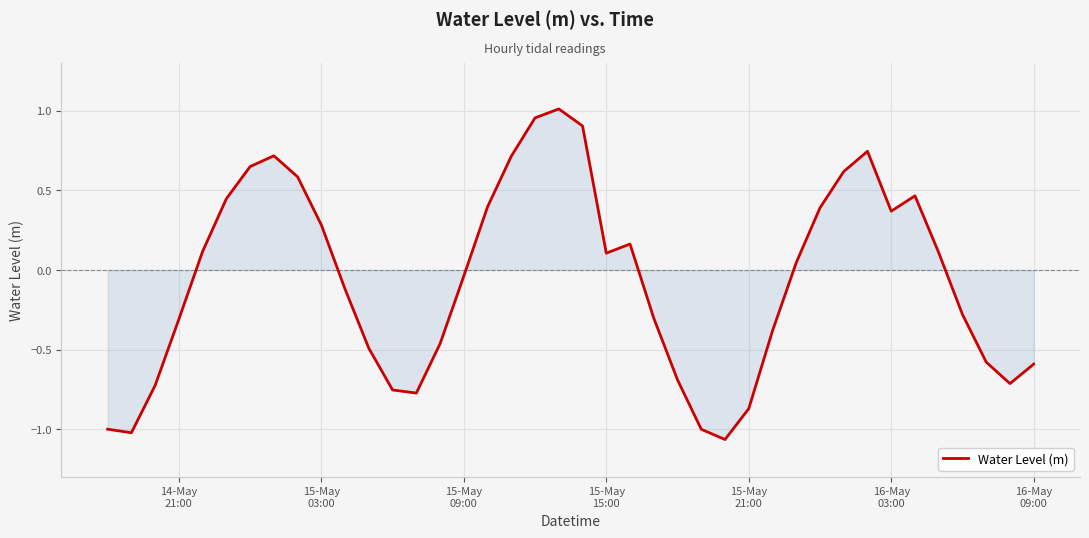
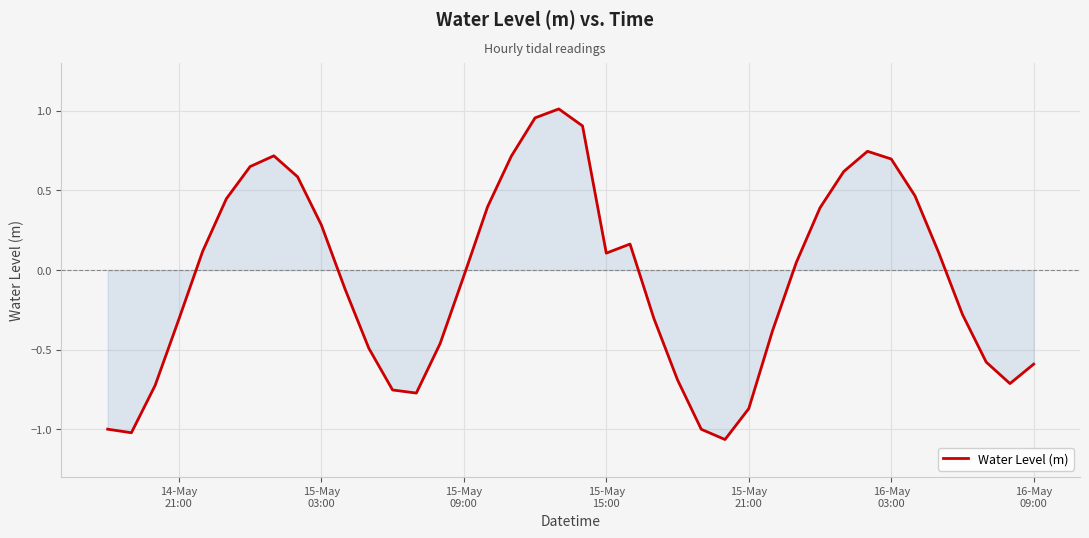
Water Level (m), 16-May 03:00: 0.37 -> 0.70
